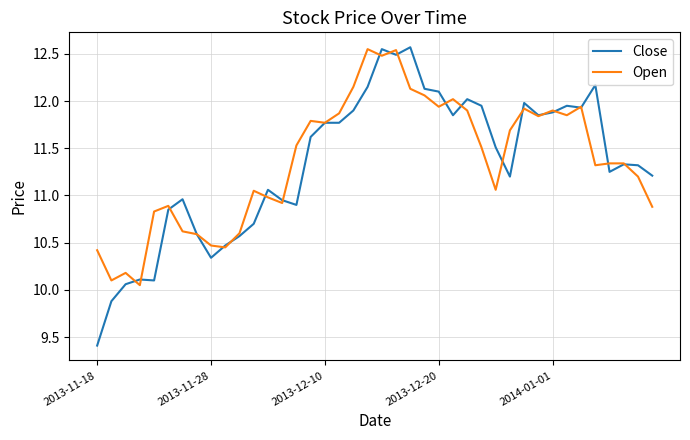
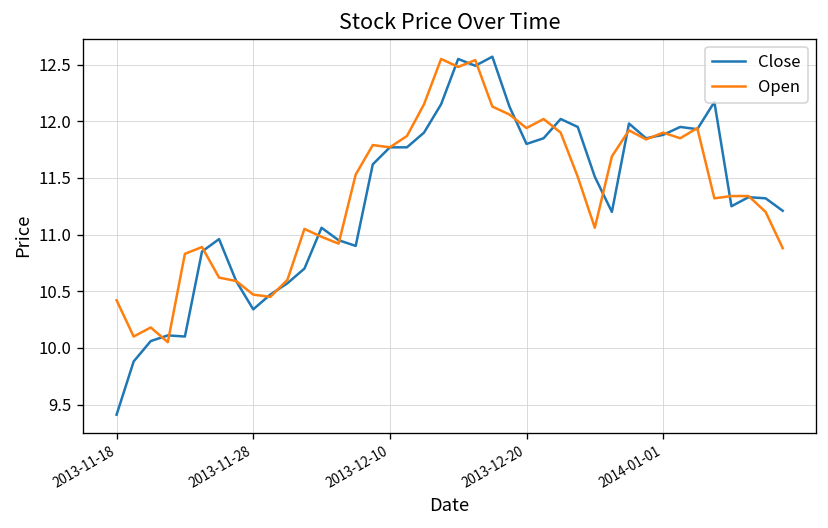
Close, 2013-12-20: 12.1 -> 11.8
